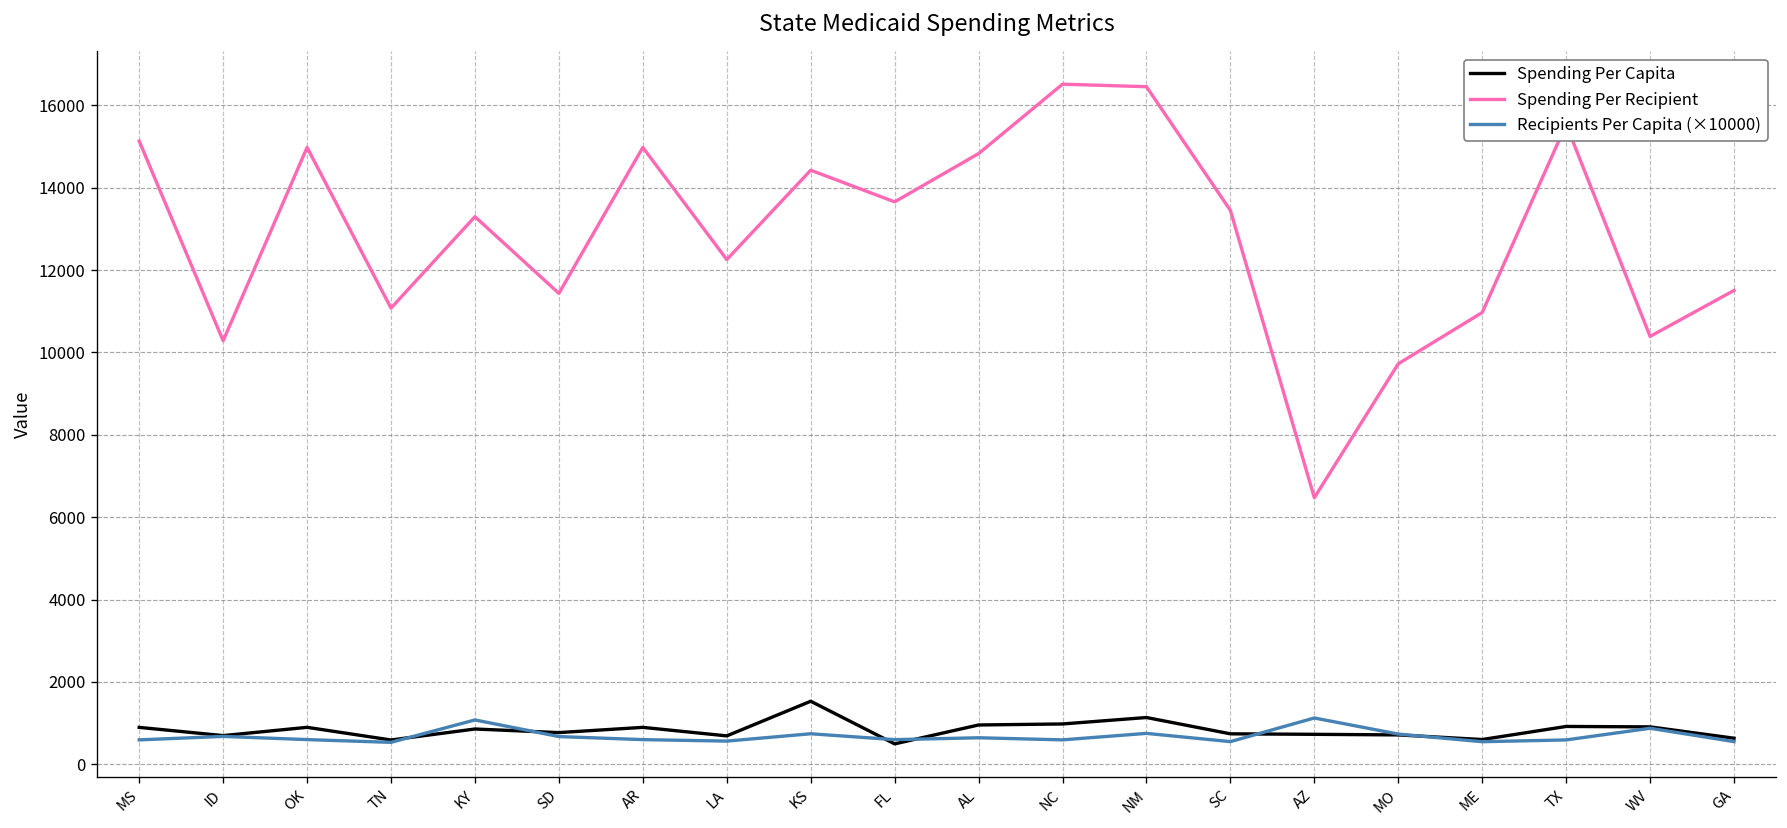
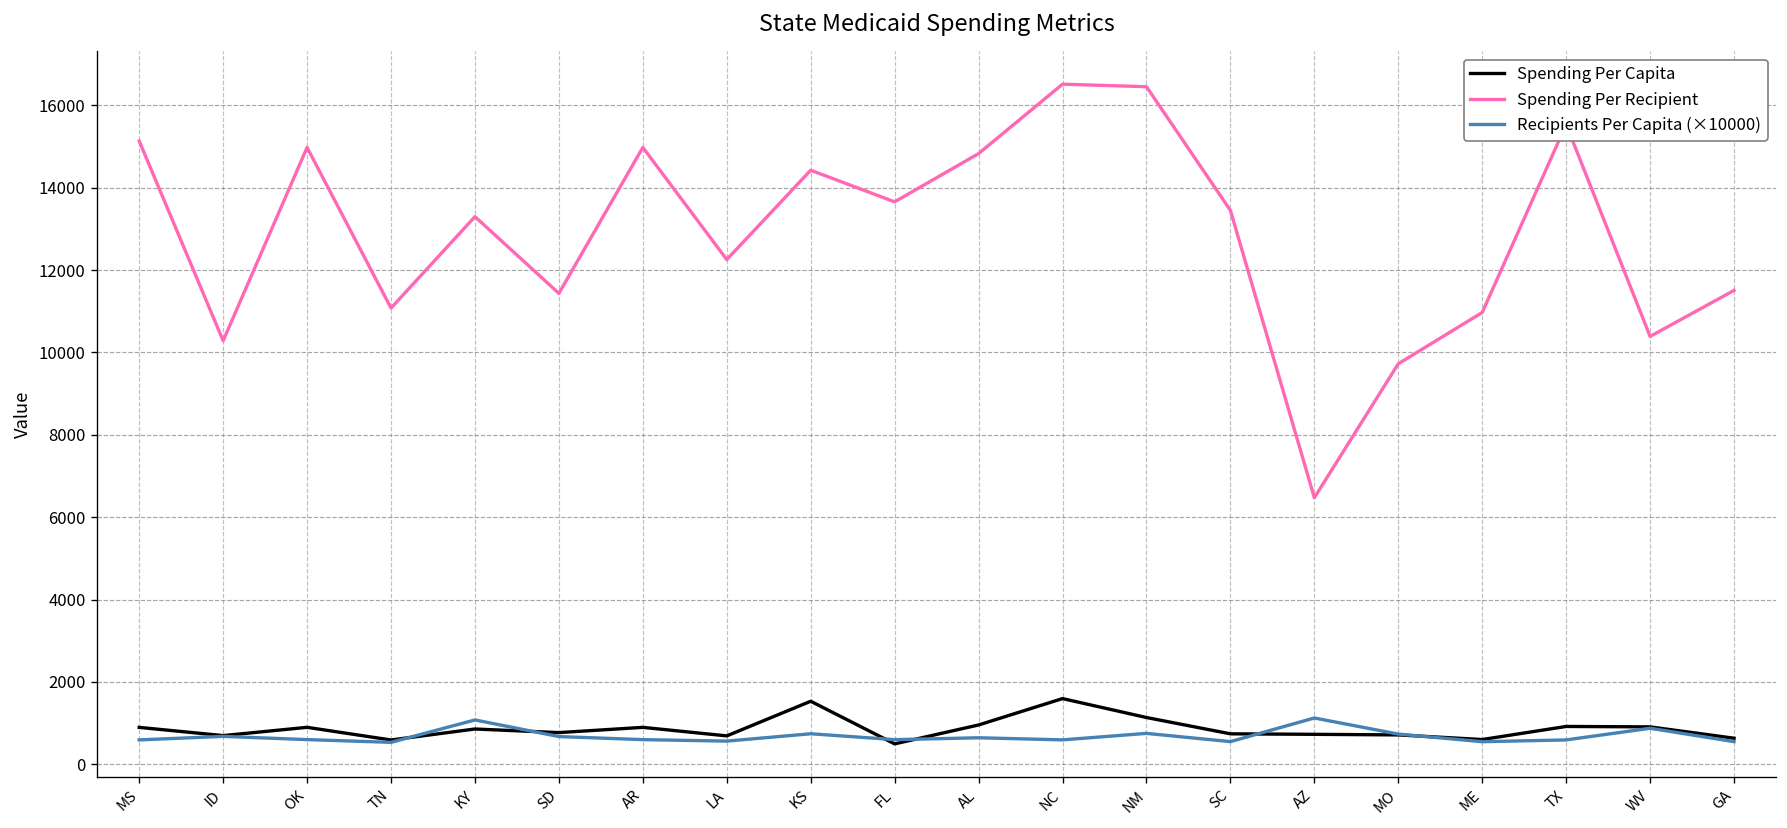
Spending Per Capita, NC: 1000 -> 1600
